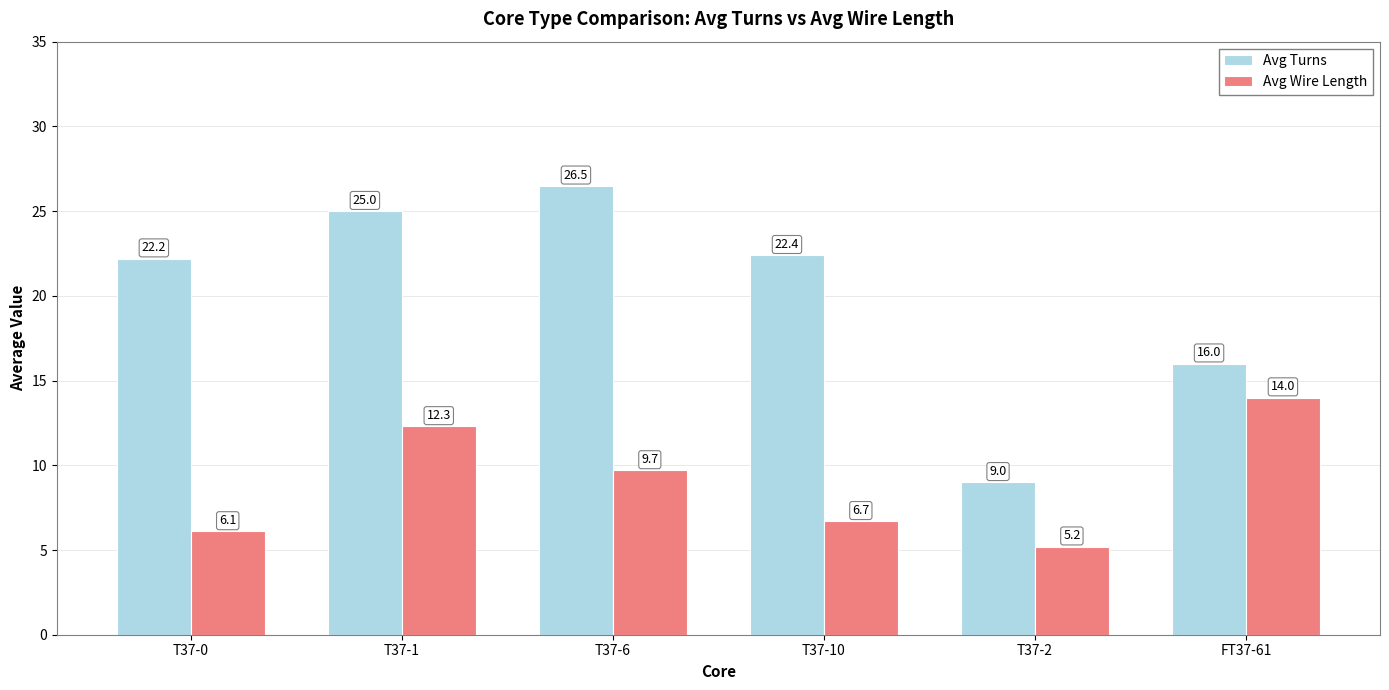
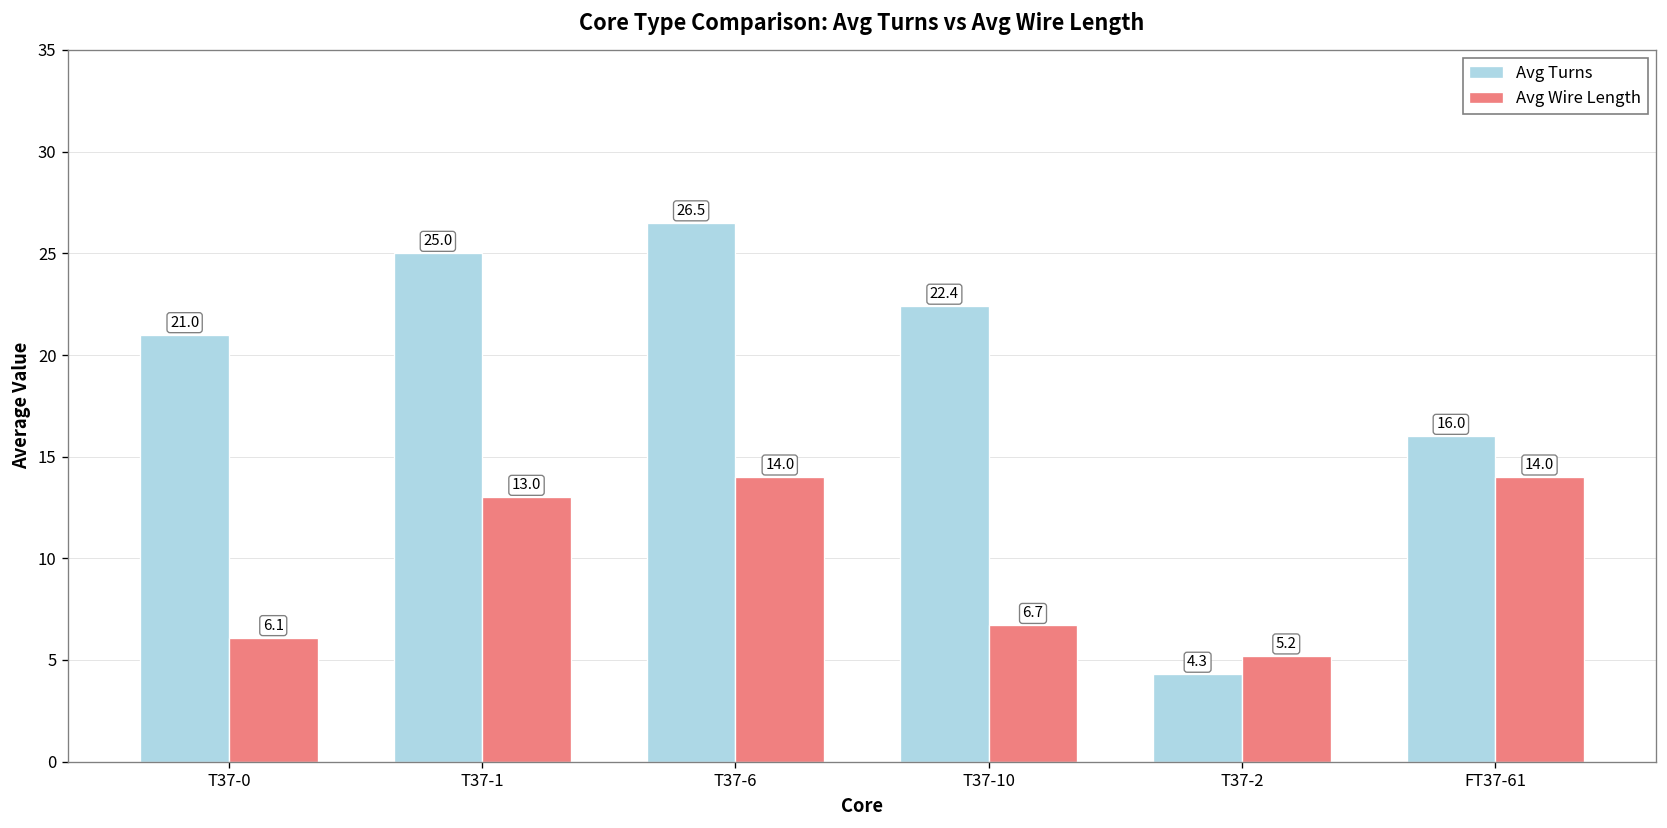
Avg Turns, T37-0: 22.2 -> 21.0
Avg Wire Length, T37-1: 12.3 -> 13.0
Avg Wire Length, T37-6: 9.7 -> 14.0
Avg Turns, T37-2: 9.0 -> 4.3
